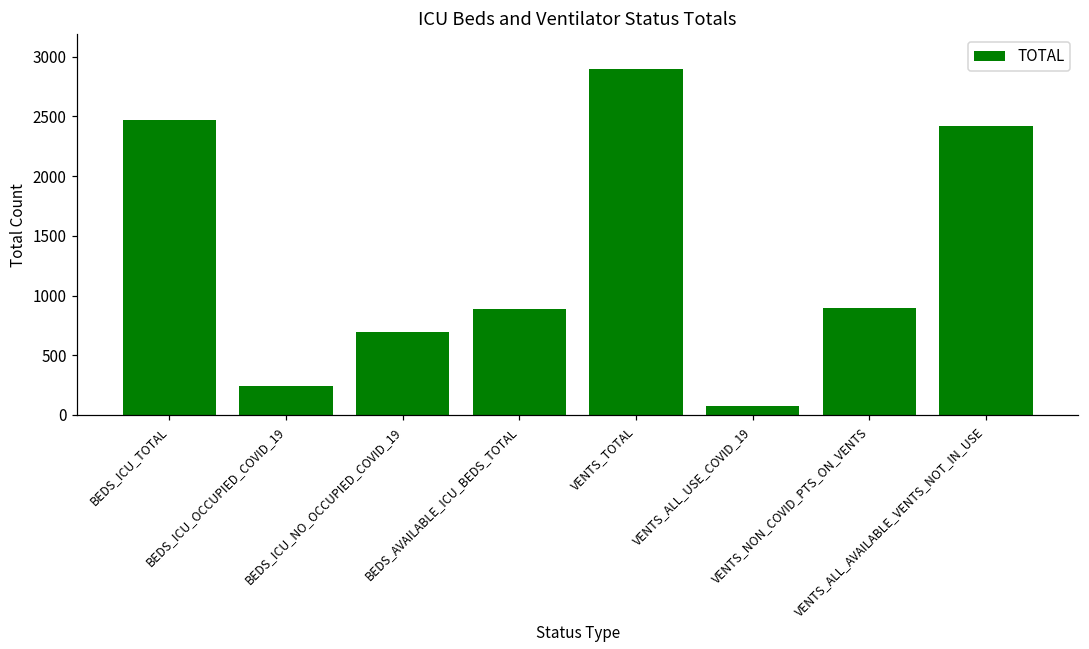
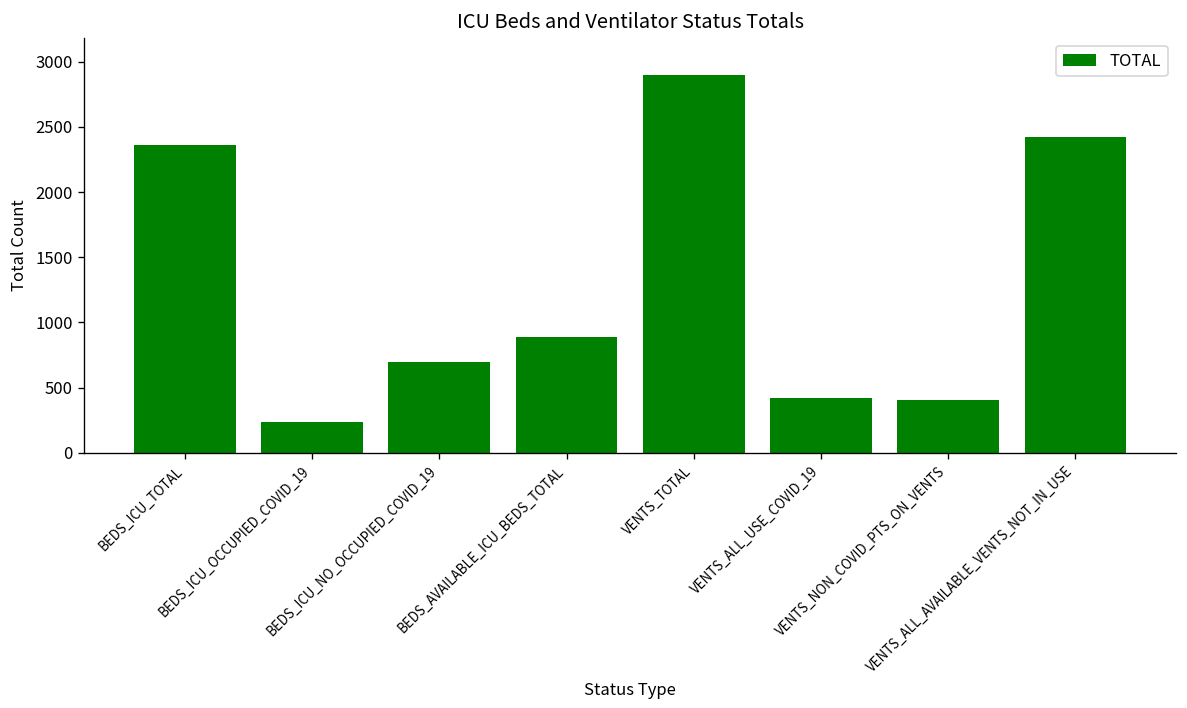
BEDS_ICU_TOTAL: 2470 -> 2360
VENTS_ALL_USE_COVID_19: 70 -> 420
VENTS_NON_COVID_PTS_ON_VENTS: 900 -> 400
